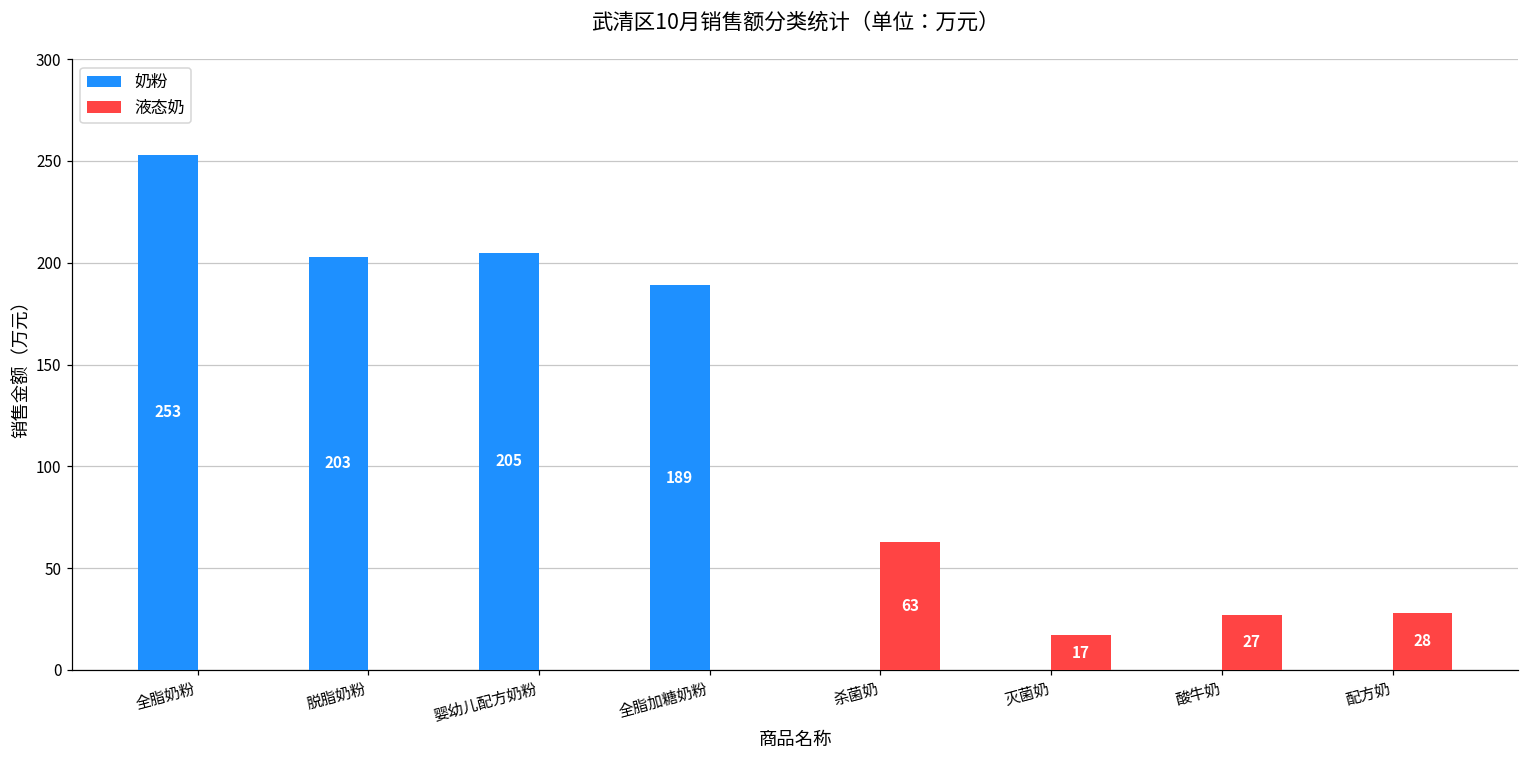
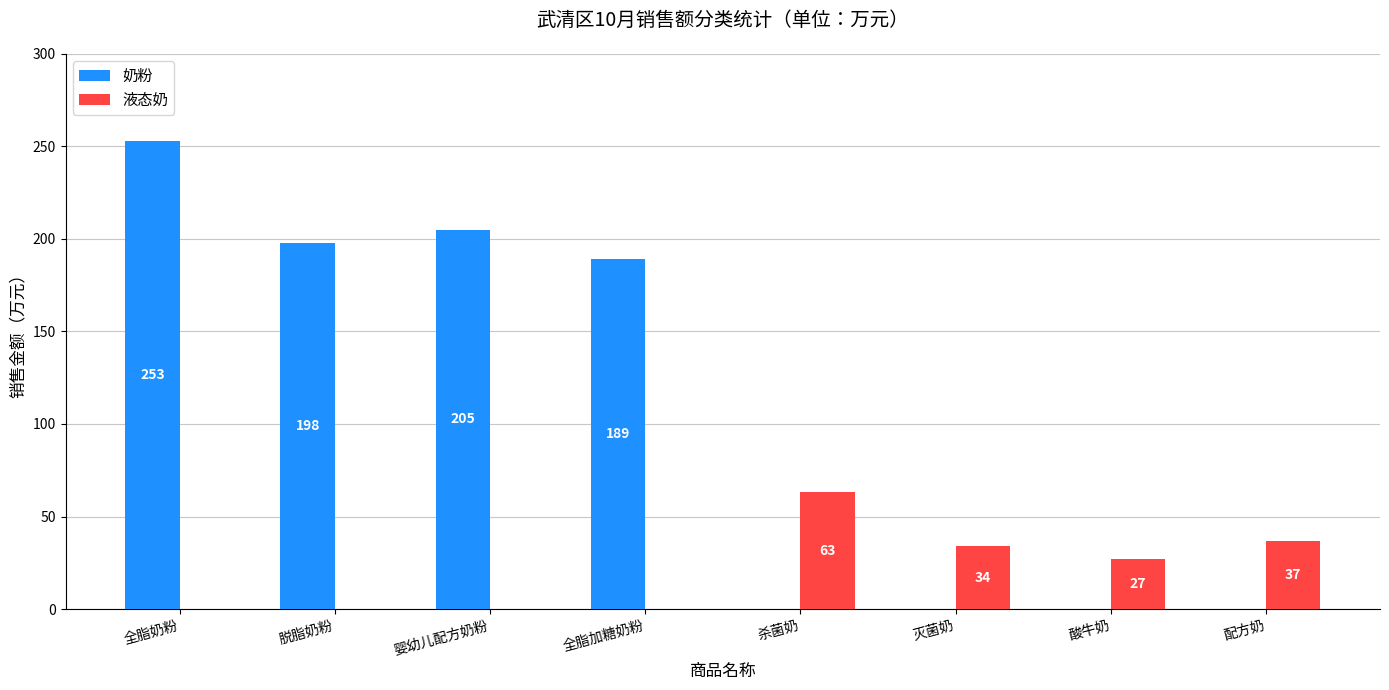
奶粉, 脱脂奶粉: 203 -> 198
液态奶, 灭菌奶: 17 -> 34
液态奶, 配方奶: 28 -> 37
